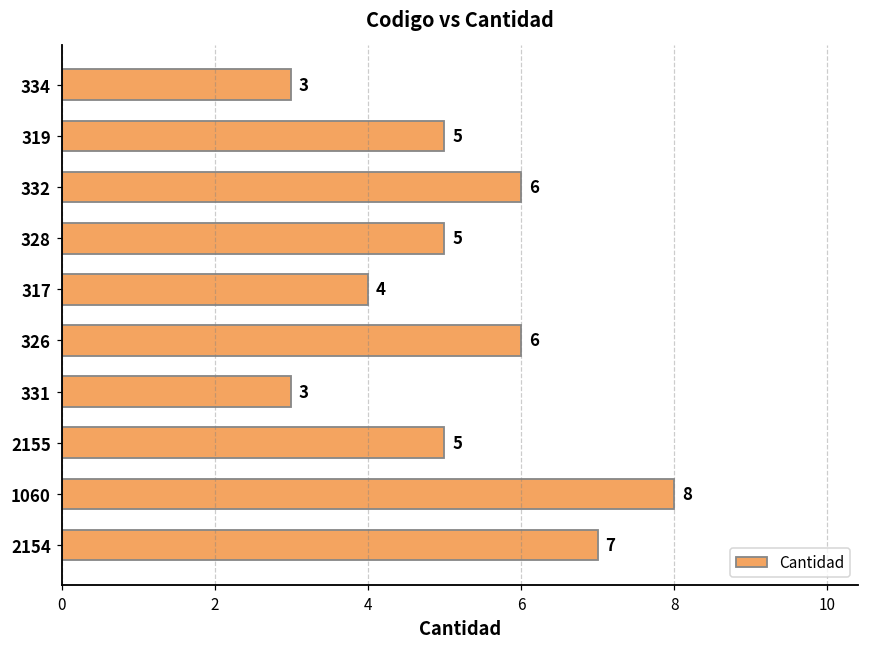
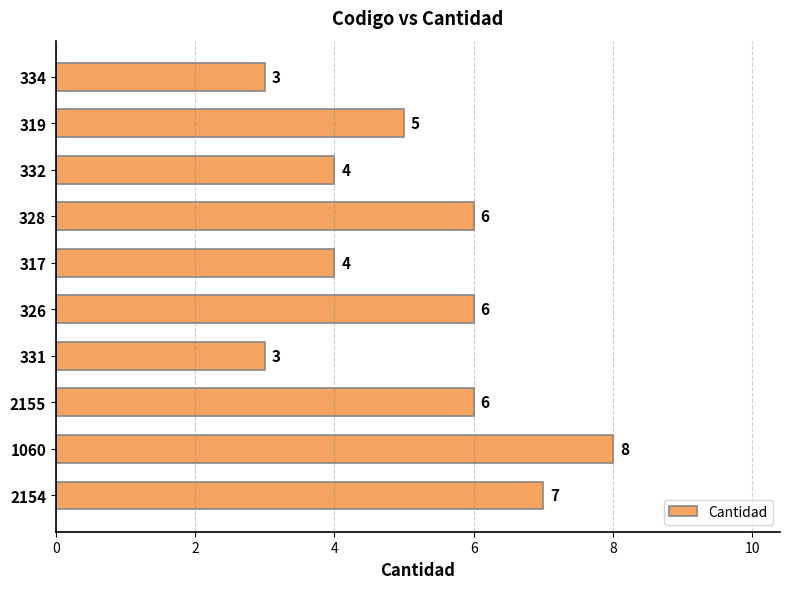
332: 6 -> 4
328: 5 -> 6
2155: 5 -> 6
